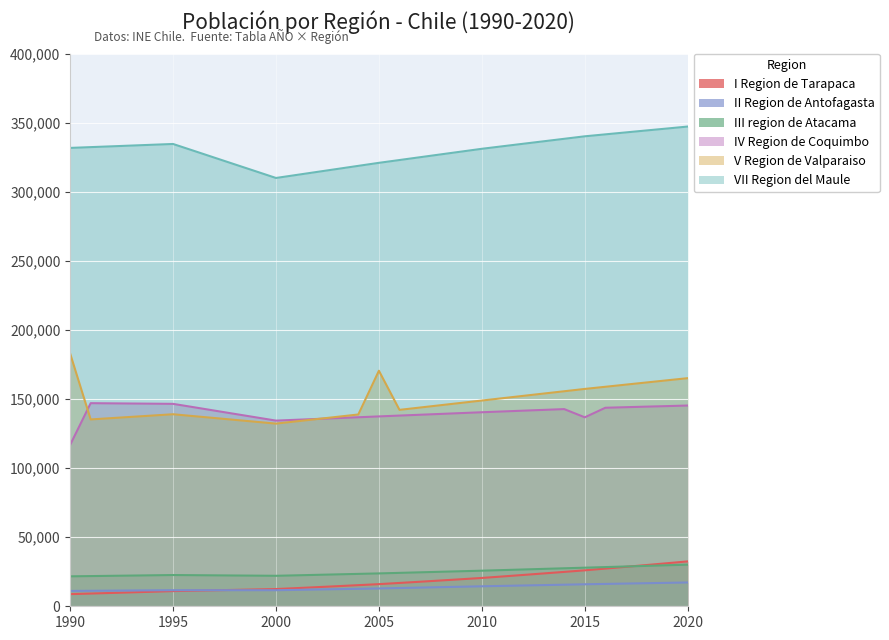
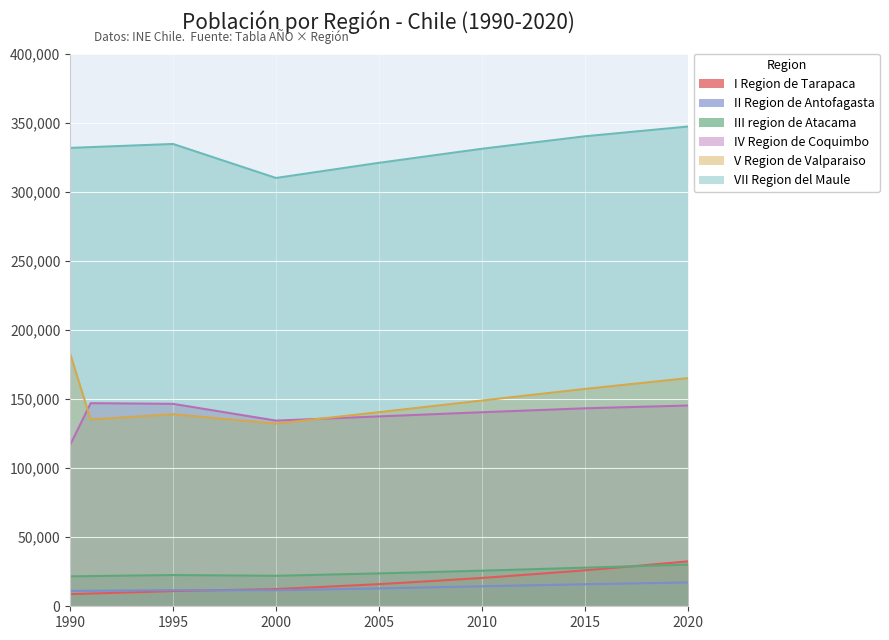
V Region de Valparaiso, 2005: 171,000 -> 141,000
IV Region de Coquimbo, 2015: 137,000 -> 143,000
